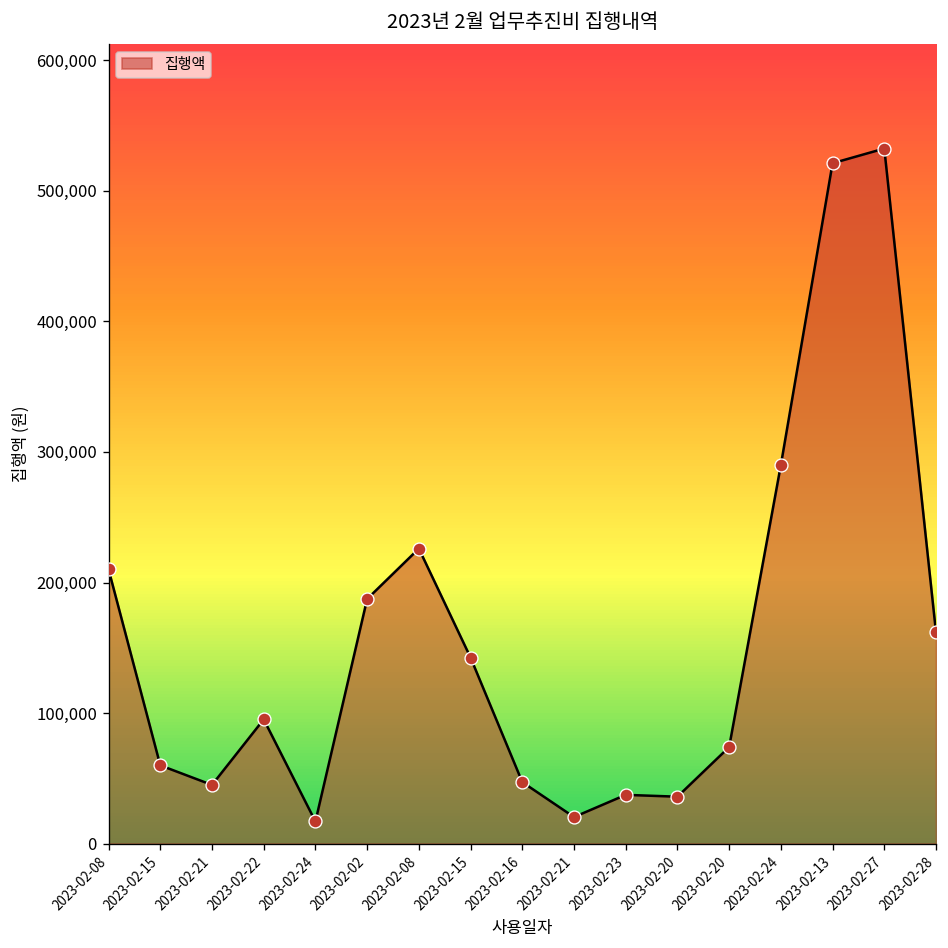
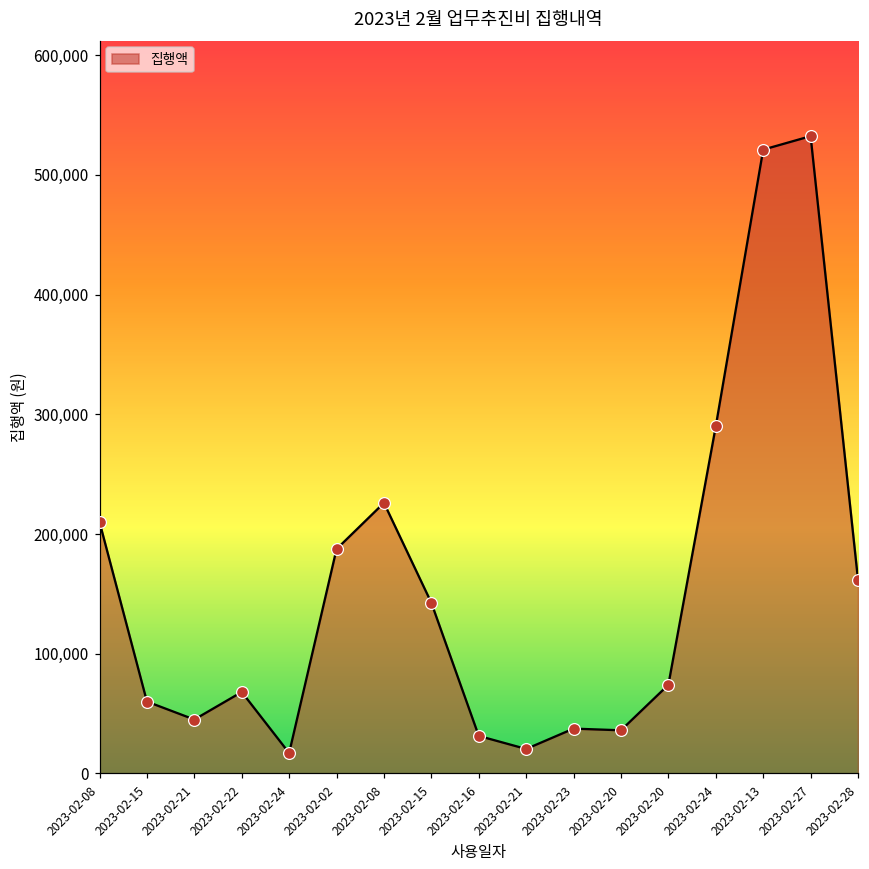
2023-02-22: 95,000 -> 68,000
2023-02-16: 47,000 -> 31,000
